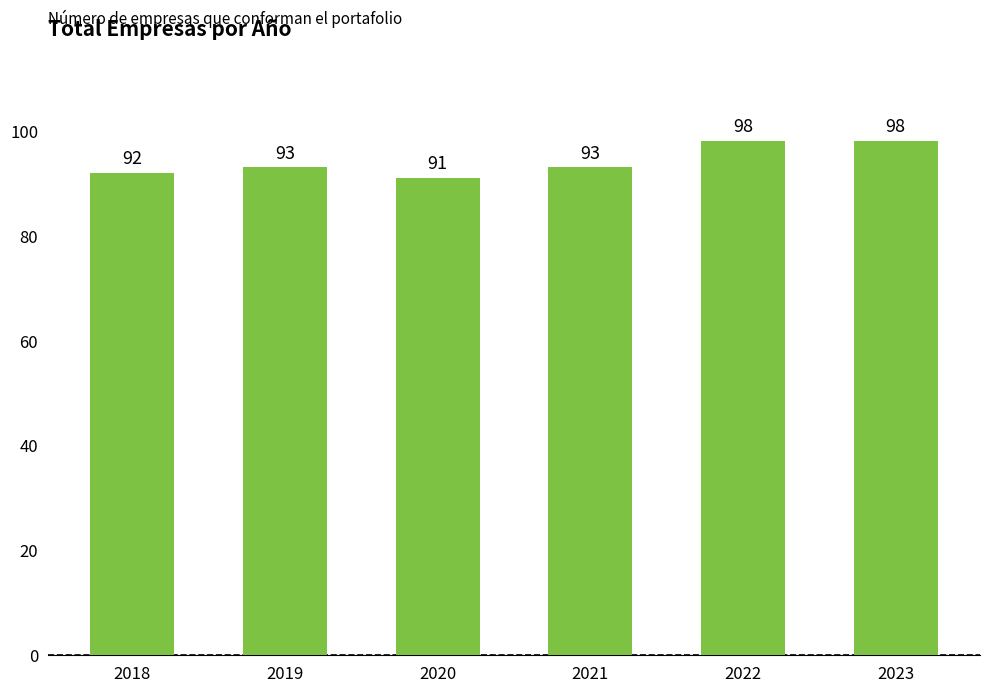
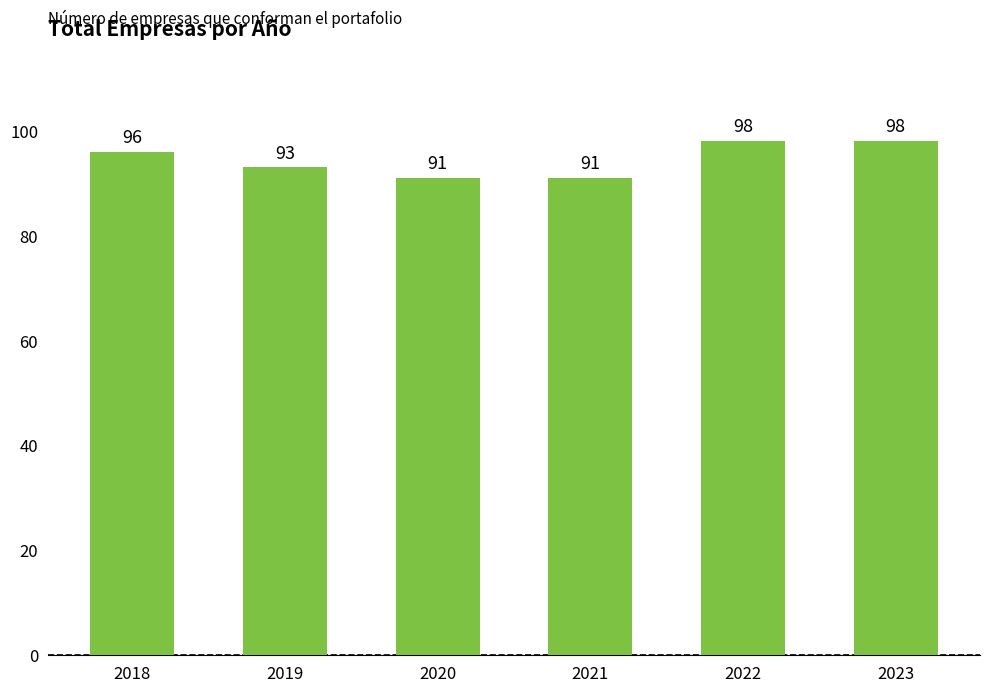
2018: 92 -> 96
2021: 93 -> 91
